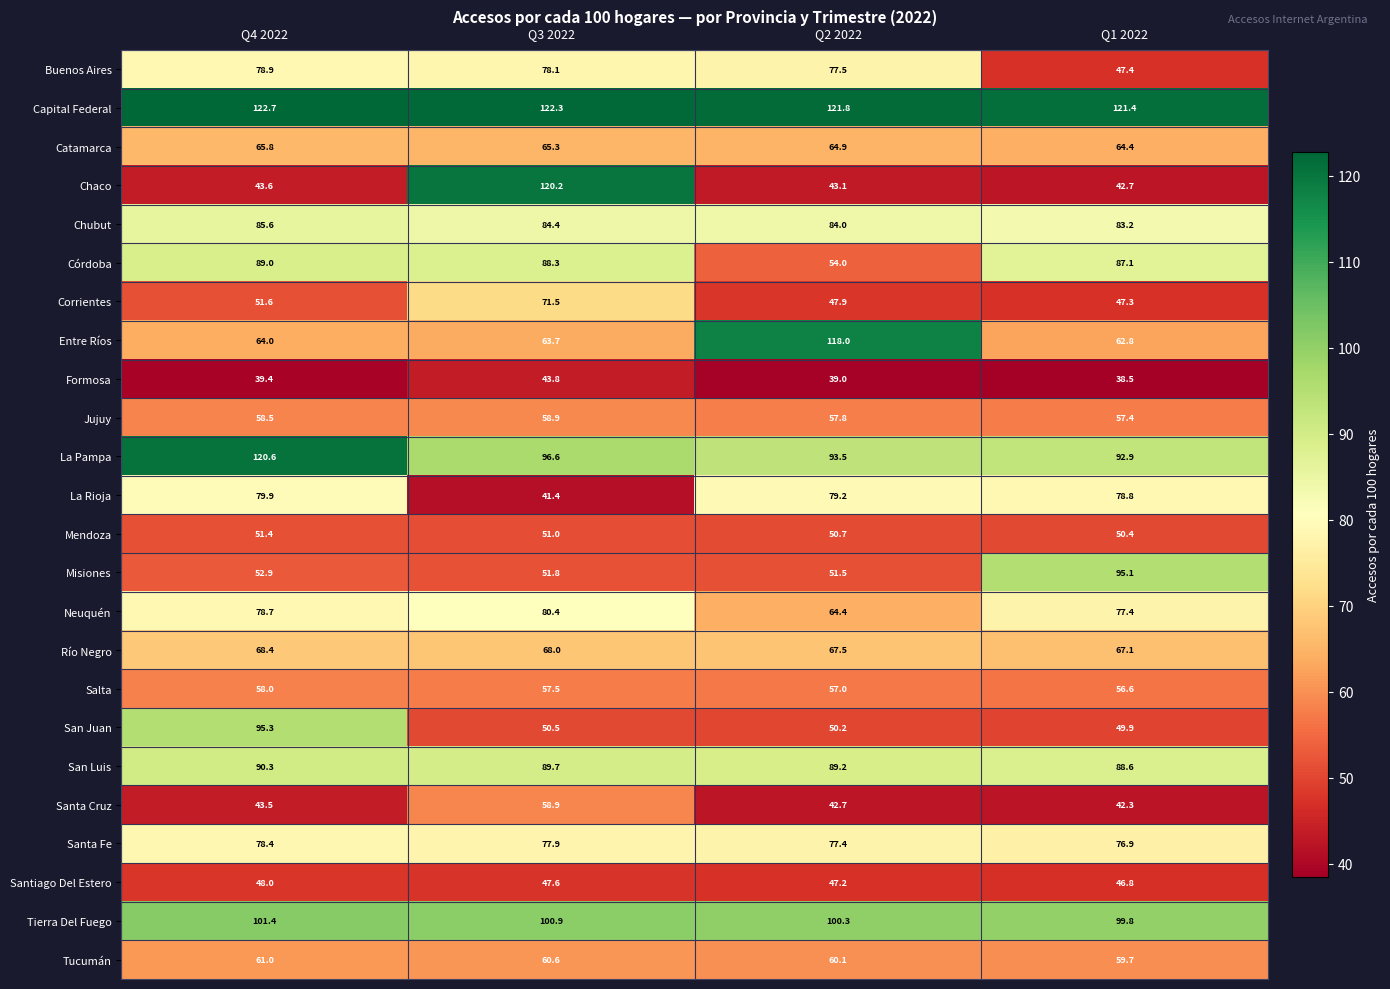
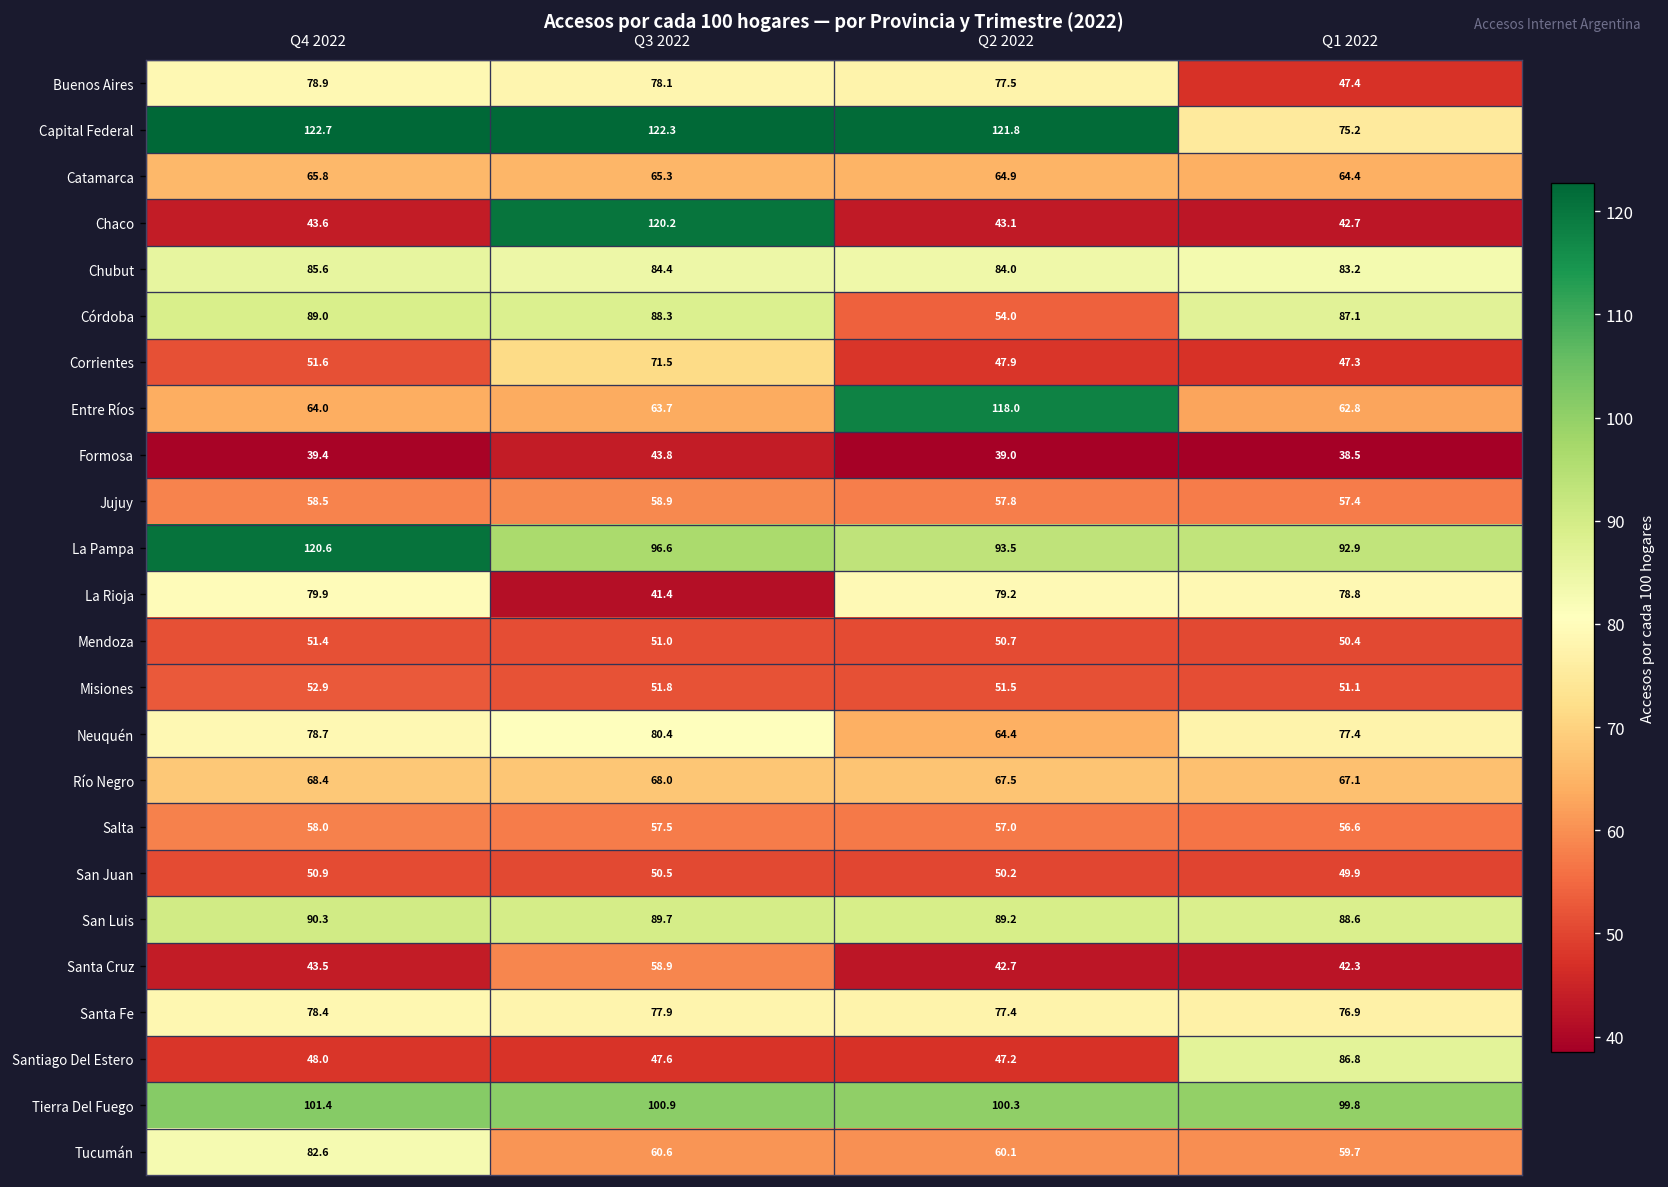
Capital Federal, Q1 2022: 121.4 -> 75.2
Misiones, Q1 2022: 95.1 -> 51.1
San Juan, Q4 2022: 95.3 -> 50.9
Santiago Del Estero, Q1 2022: 46.8 -> 86.8
Tucumán, Q4 2022: 61.0 -> 82.6
